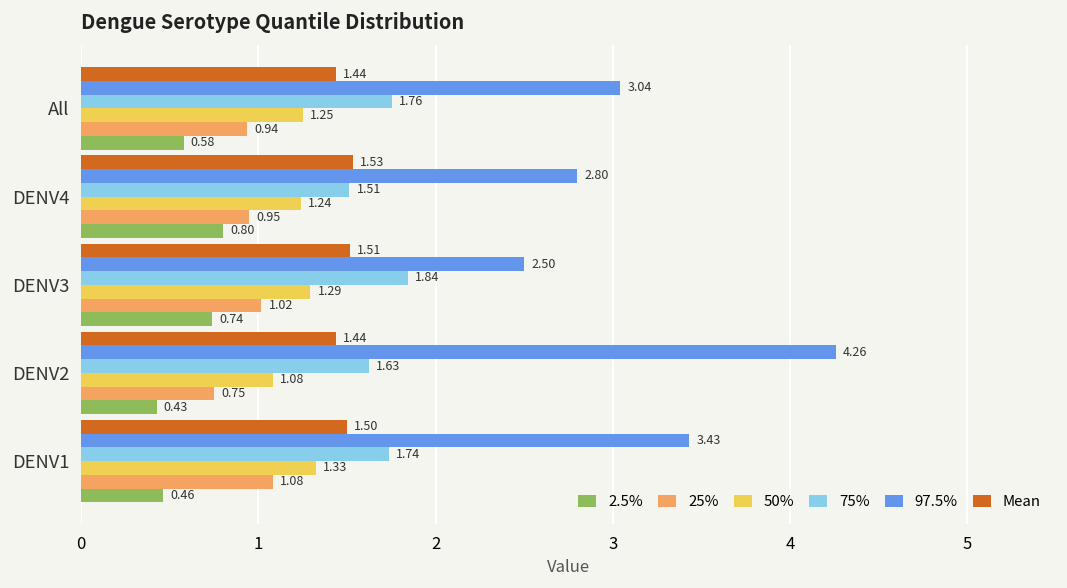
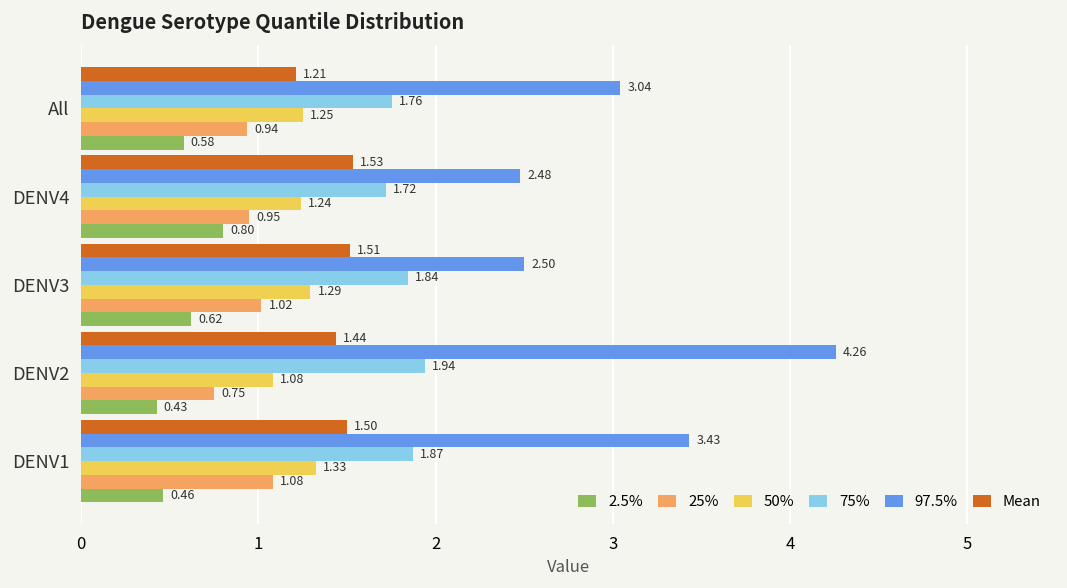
Mean, All: 1.44 -> 1.21
97.5%, DENV4: 2.80 -> 2.48
75%, DENV4: 1.51 -> 1.72
2.5%, DENV3: 0.74 -> 0.62
75%, DENV2: 1.63 -> 1.94
75%, DENV1: 1.74 -> 1.87
